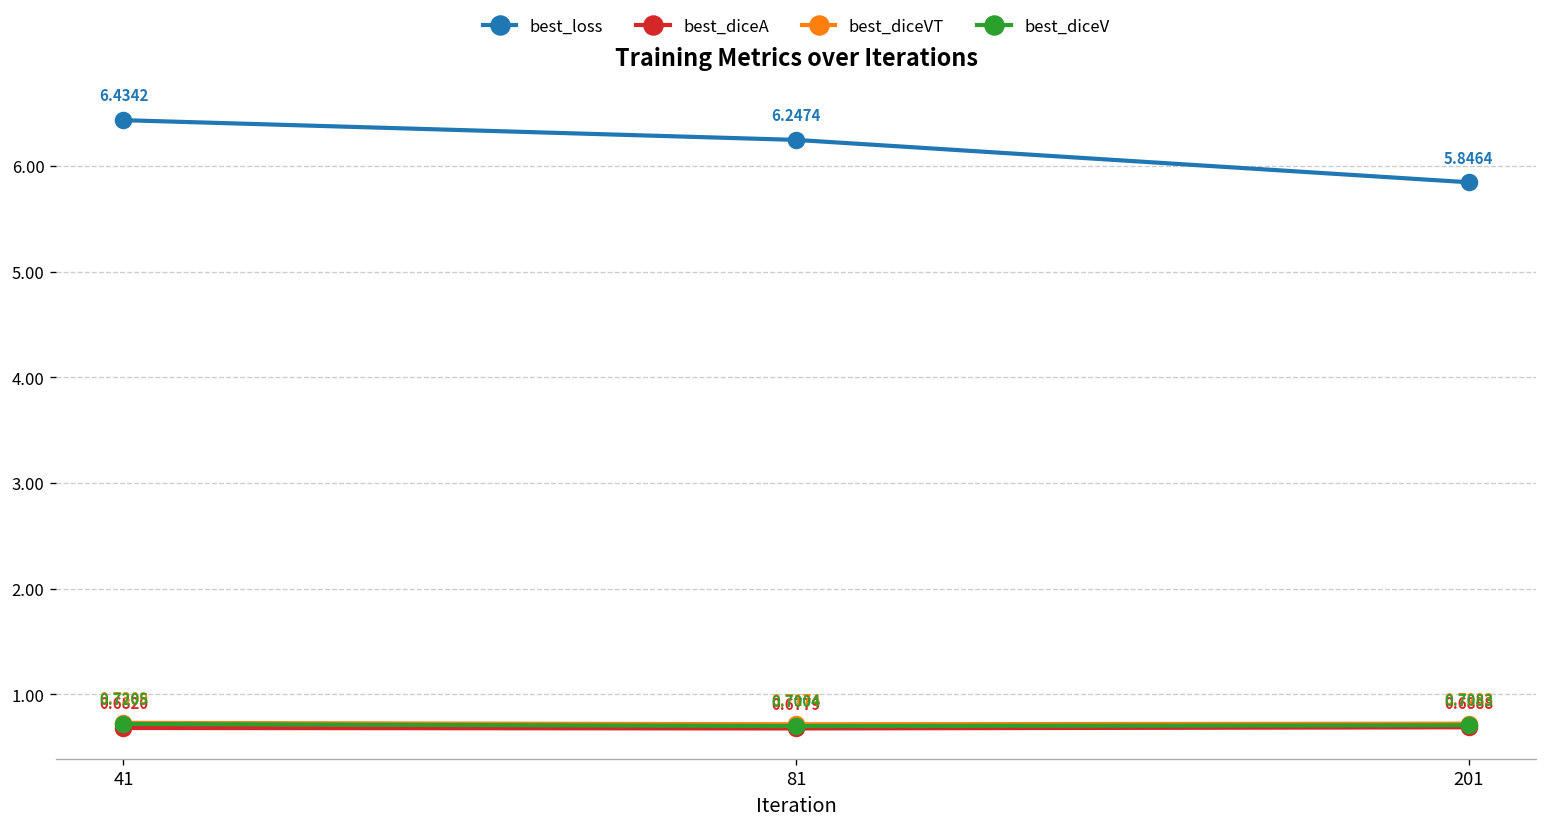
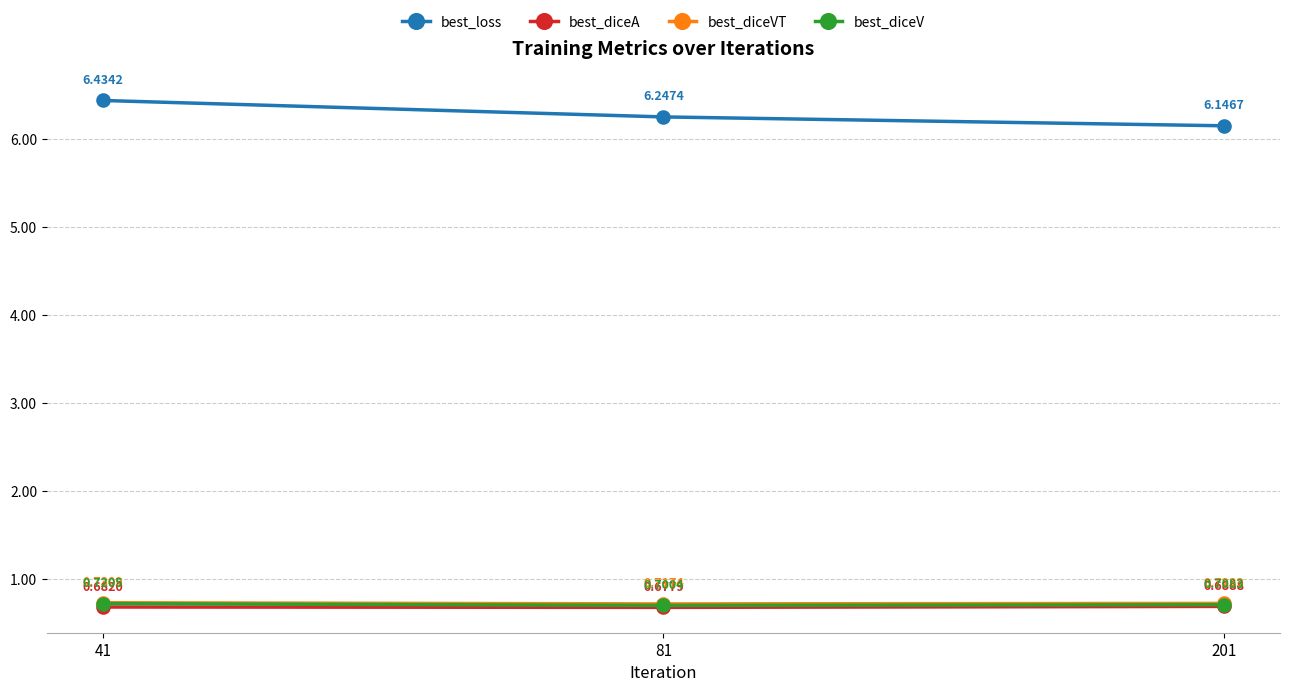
best_loss, 201: 5.8464 -> 6.1467
